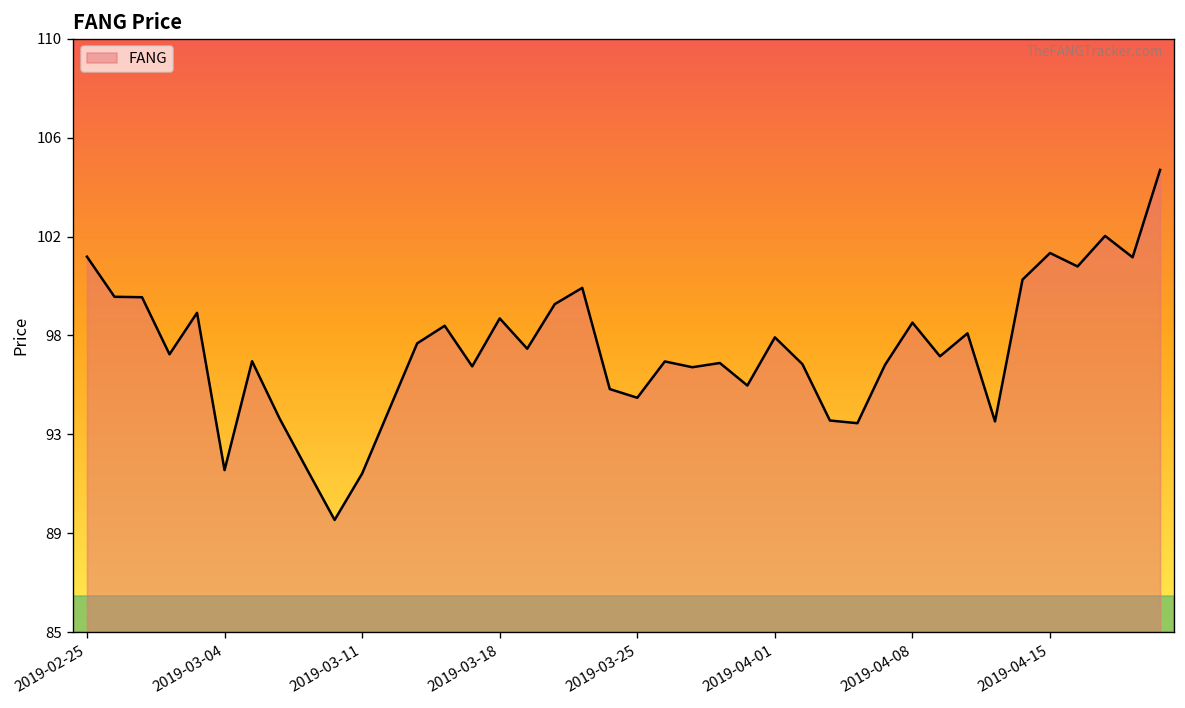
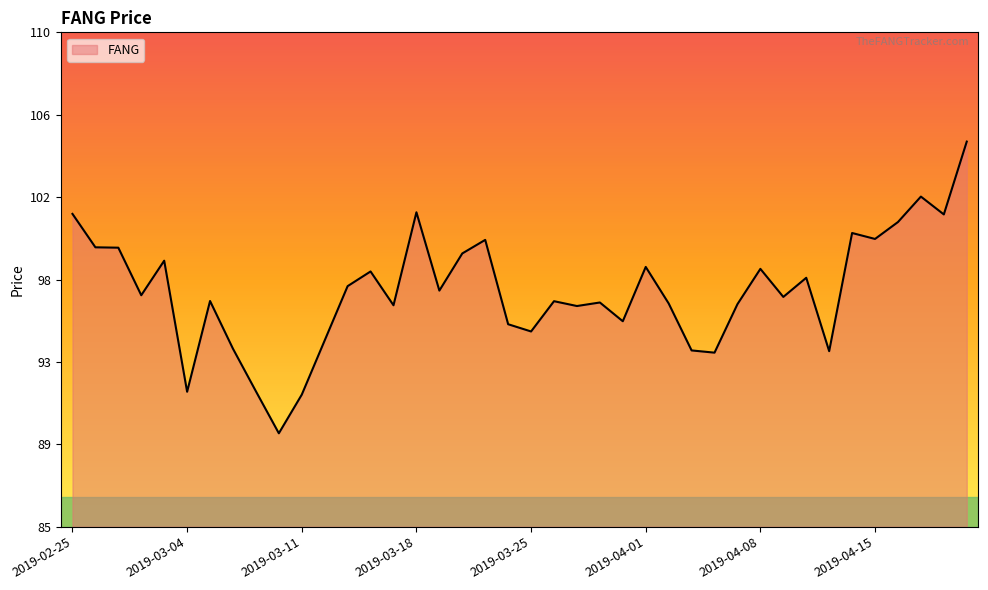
2019-03-18: 98.2 -> 100.9
2019-04-01: 97.4 -> 98.1
2019-04-15: 101.0 -> 99.6
